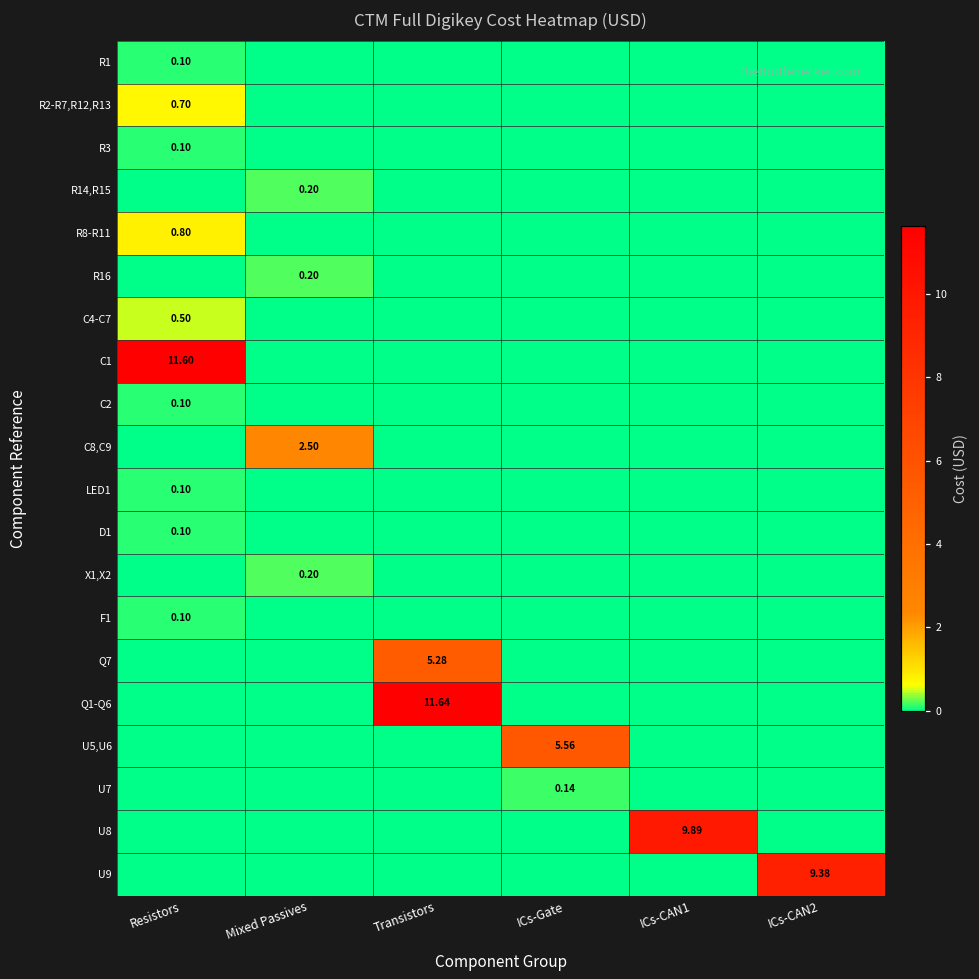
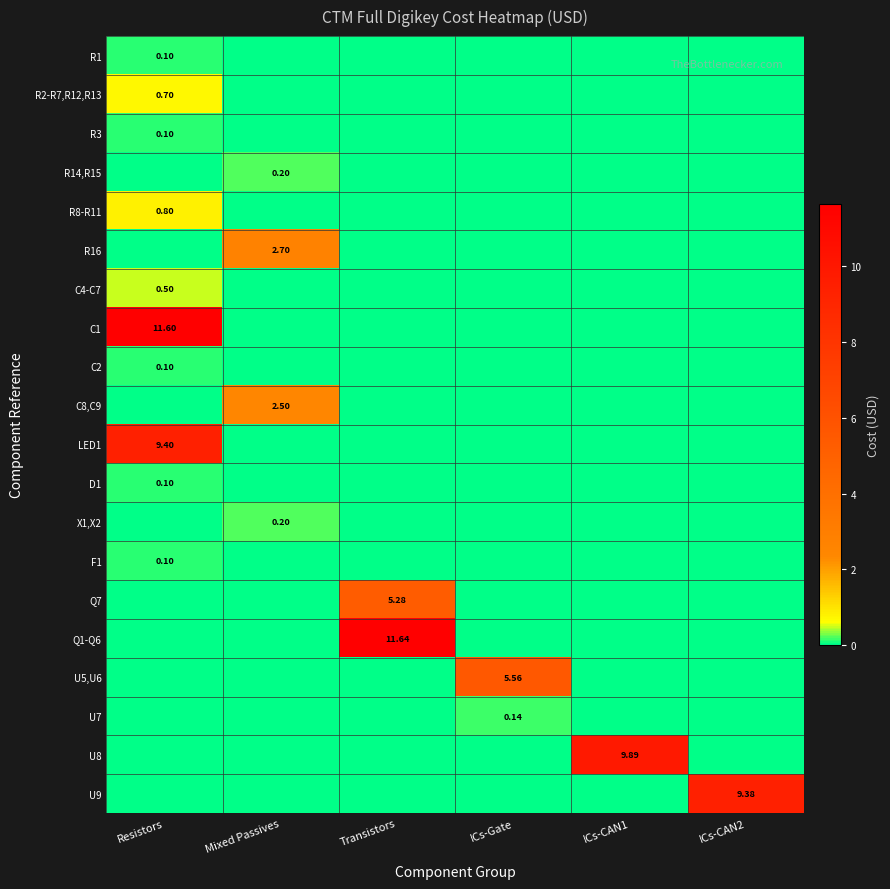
R16, Mixed Passives: 0.20 -> 2.70
LED1, Resistors: 0.10 -> 9.40
